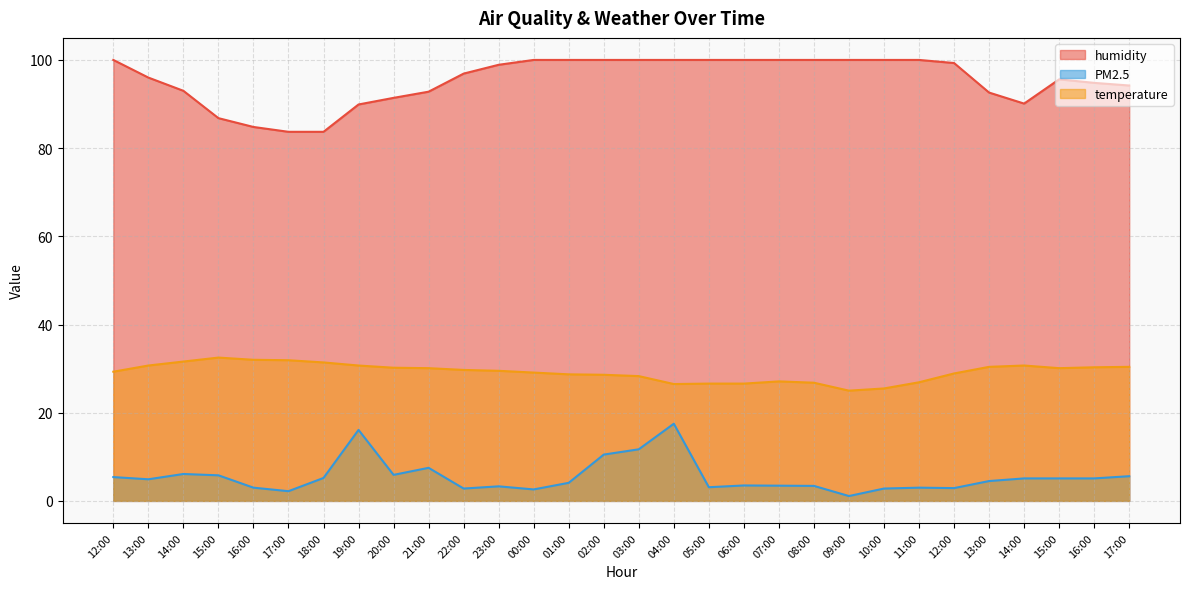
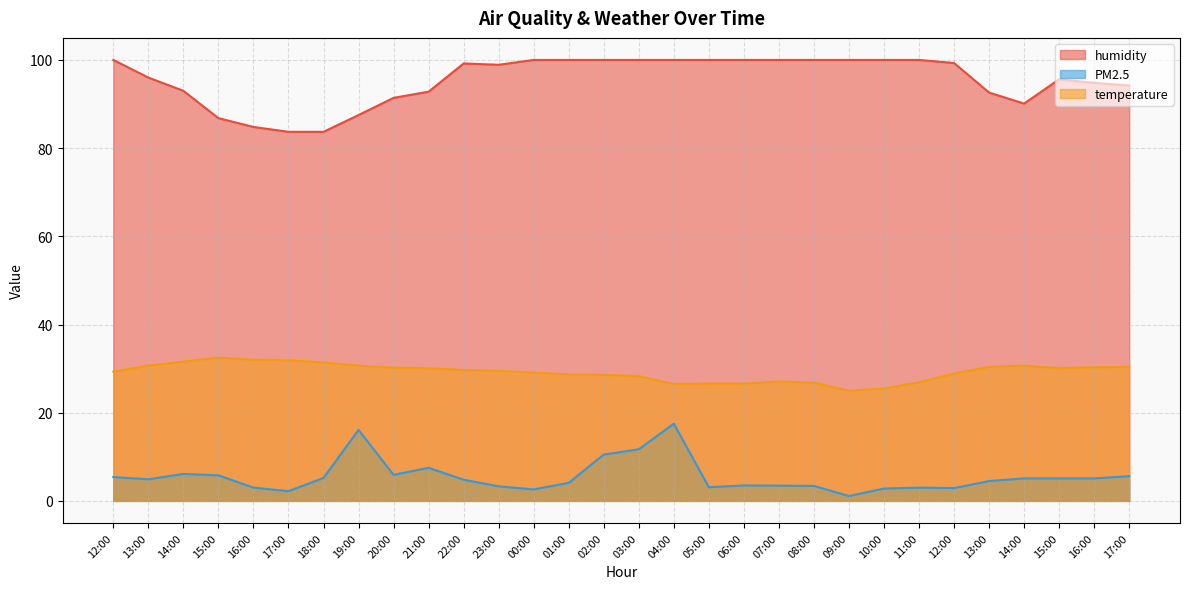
humidity, 19:00: 90 -> 88
humidity, 22:00: 97 -> 99
PM2.5, 22:00: 3 -> 5
